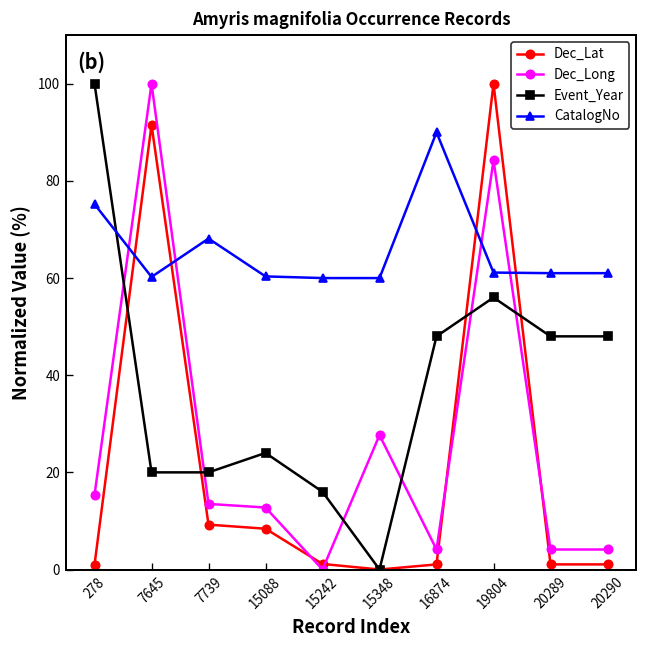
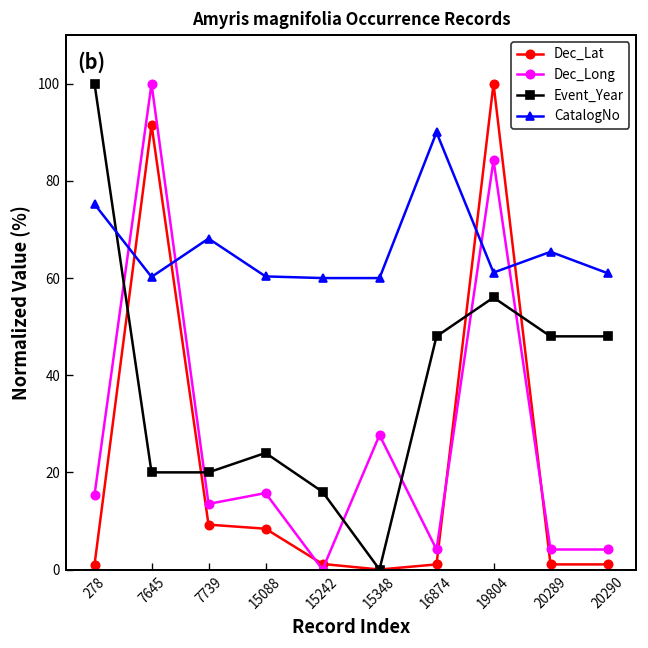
Dec_Long, 15088: 13 -> 16
CatalogNo, 20289: 61 -> 65
